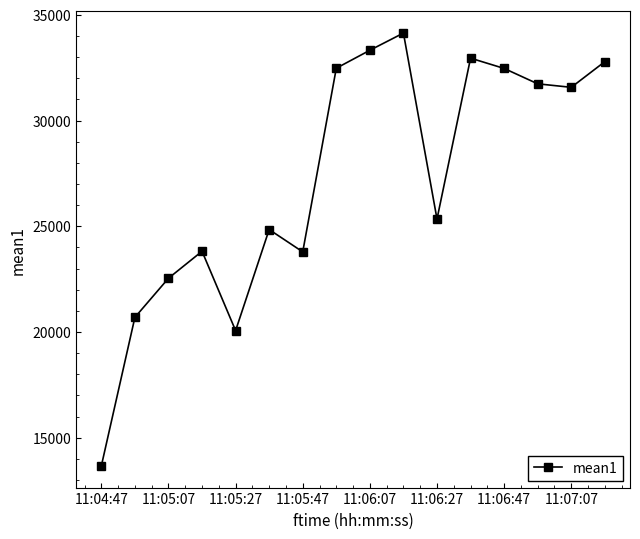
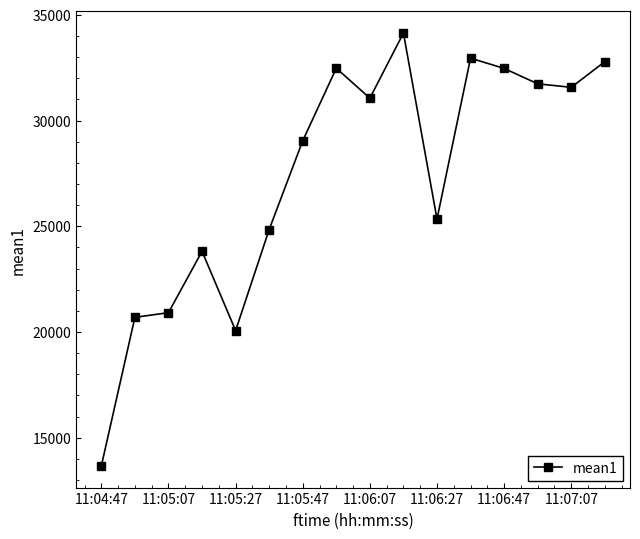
11:05:07: 22500 -> 20900
11:05:47: 23800 -> 29000
11:06:07: 33300 -> 31100
